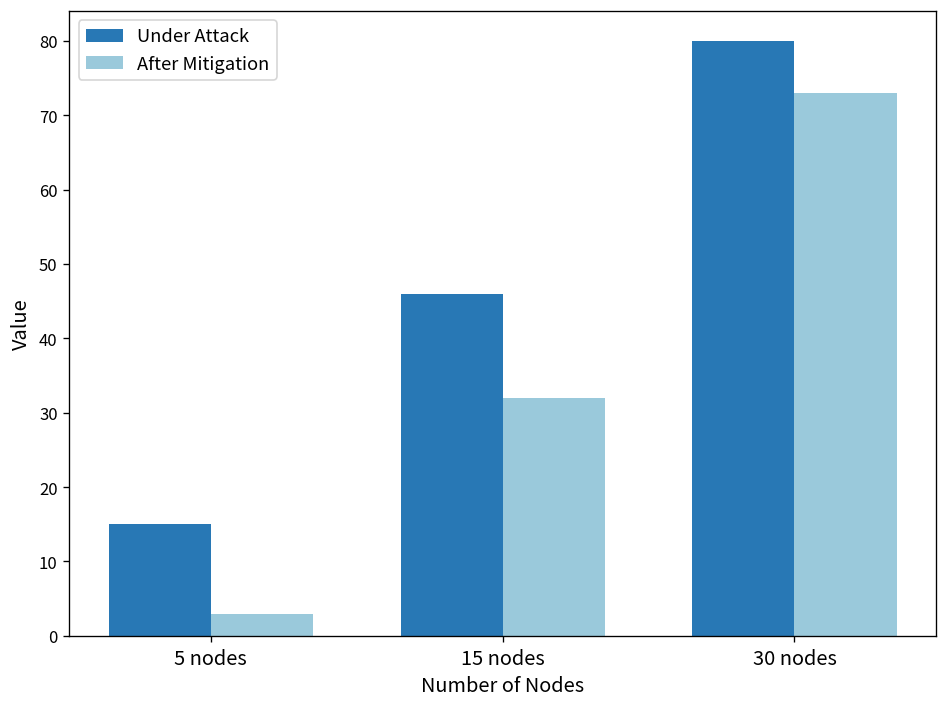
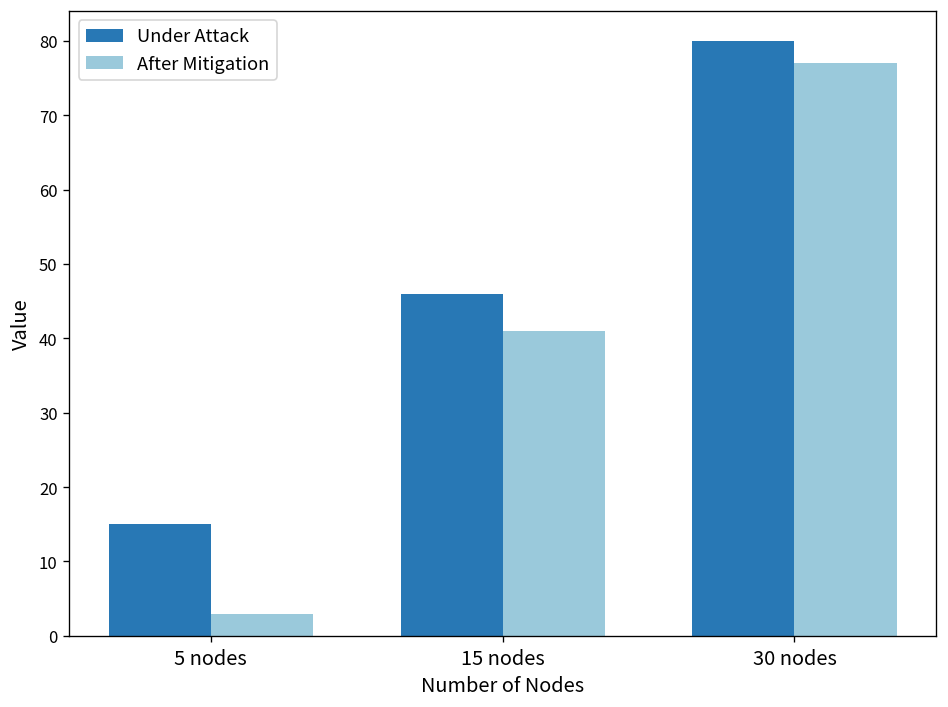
After Mitigation, 15 nodes: 32 -> 41
After Mitigation, 30 nodes: 73 -> 77
